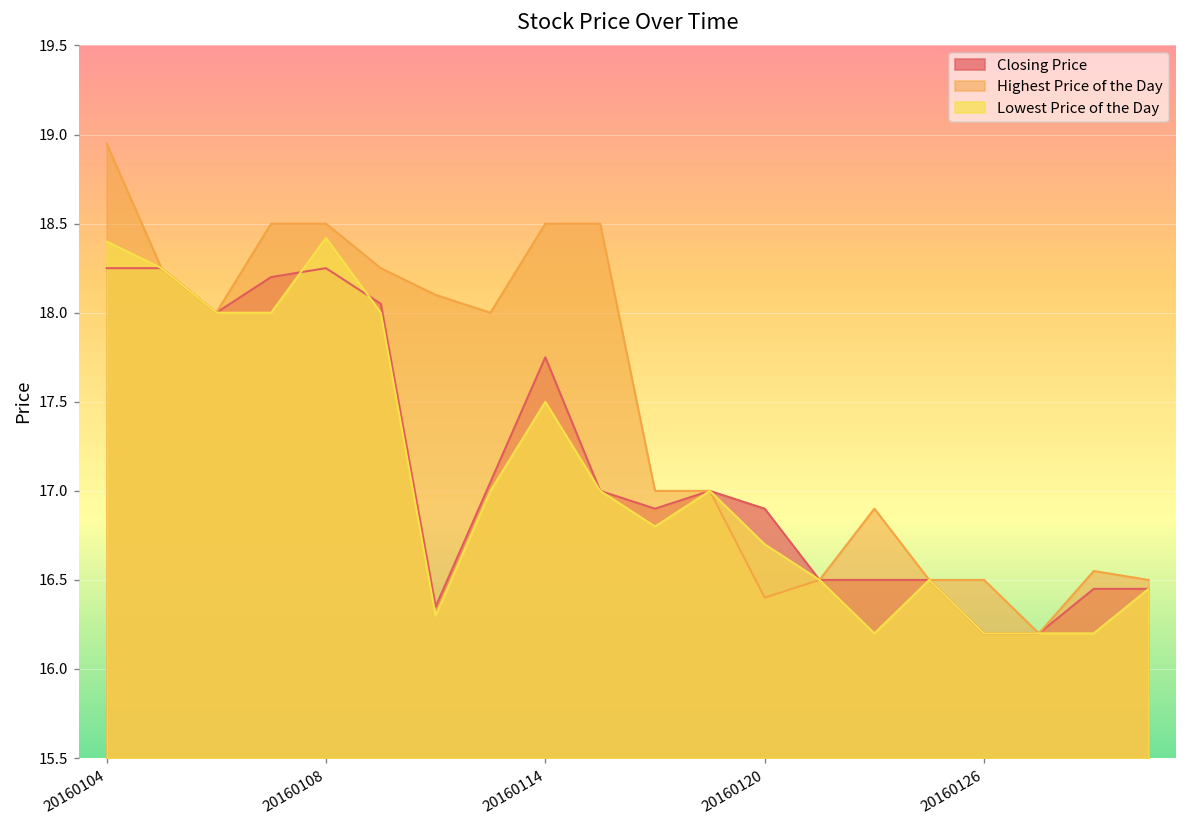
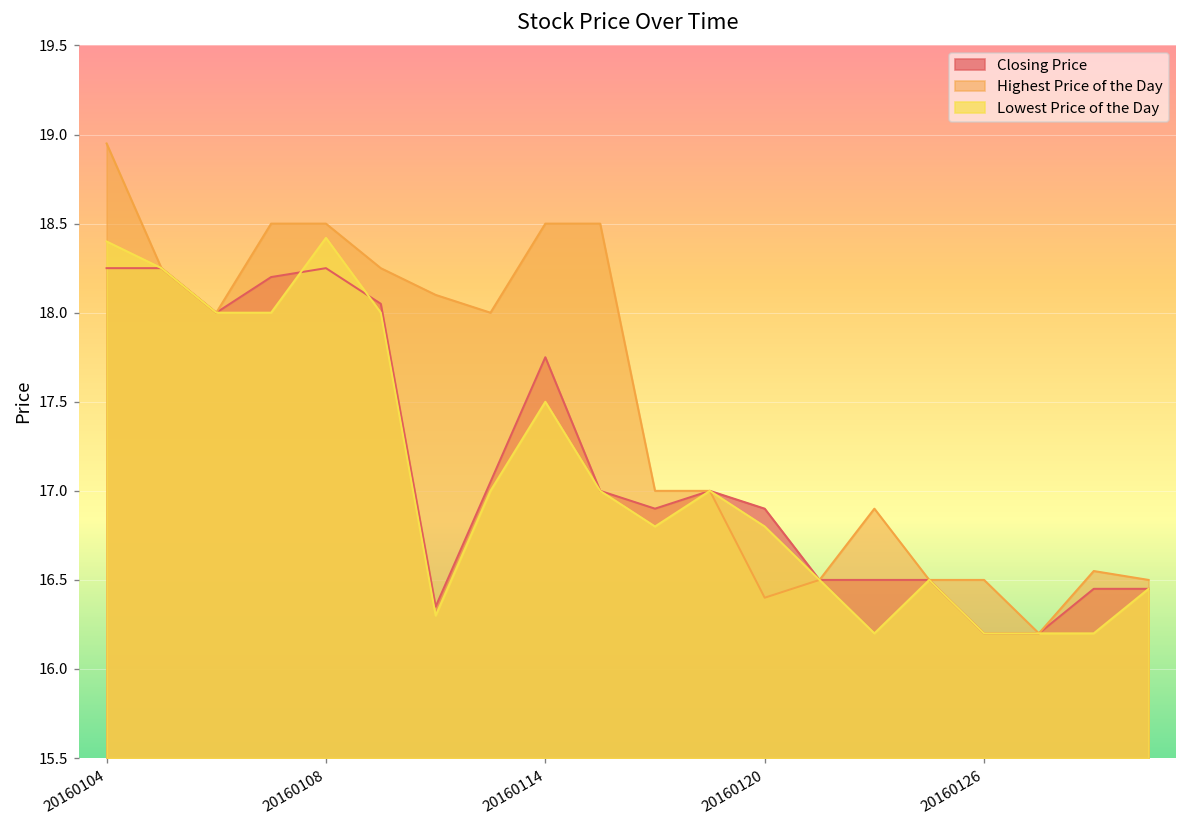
Lowest Price of the Day, 20160120: 16.7 -> 16.8
